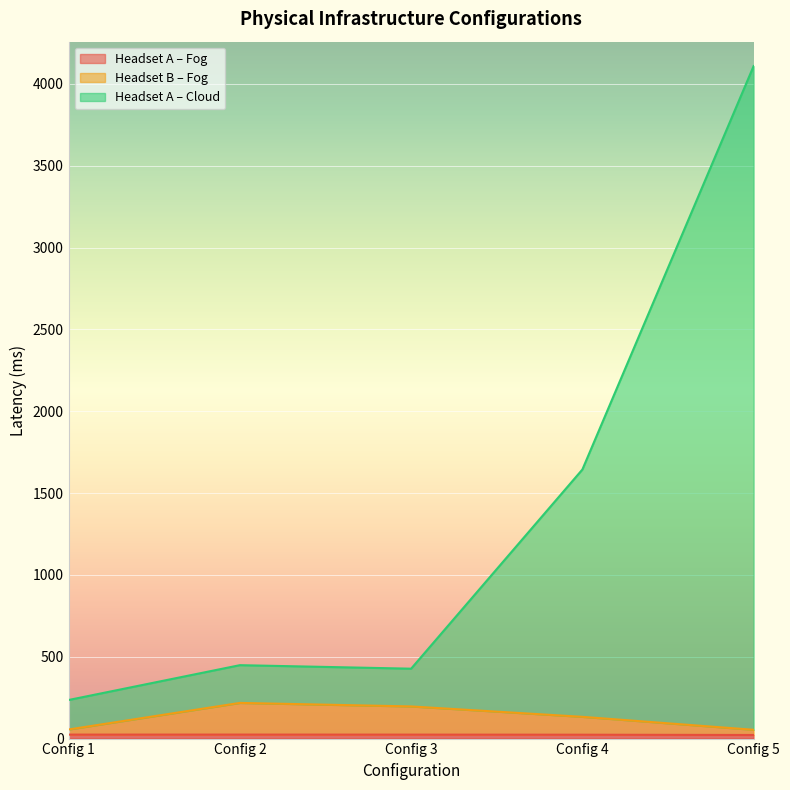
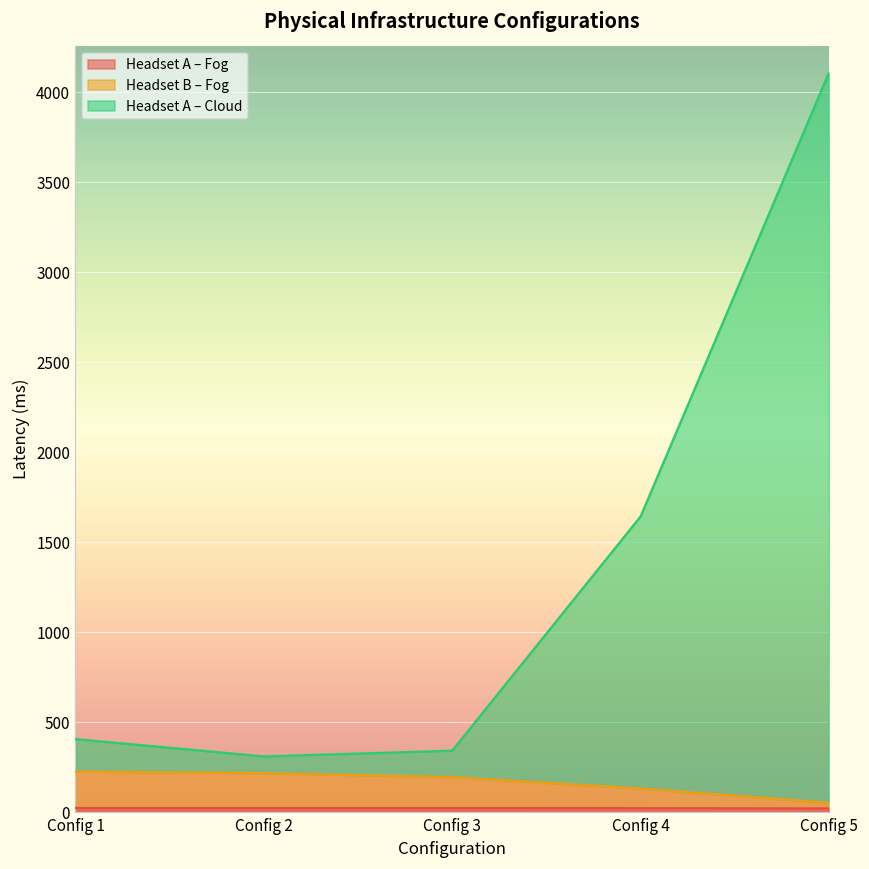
Headset B – Fog, Config 1: 30 -> 200
Headset A – Cloud, Config 2: 230 -> 90
Headset A – Cloud, Config 3: 230 -> 150
